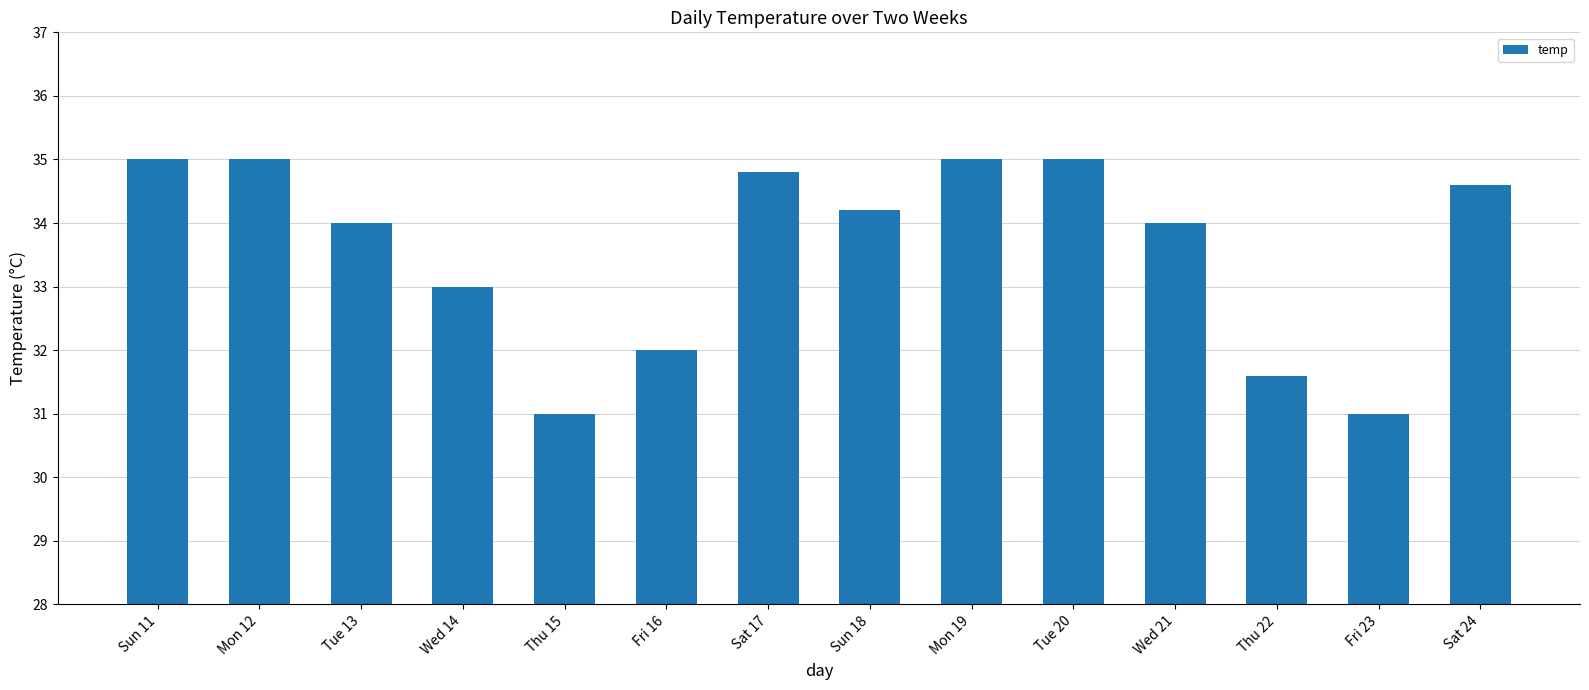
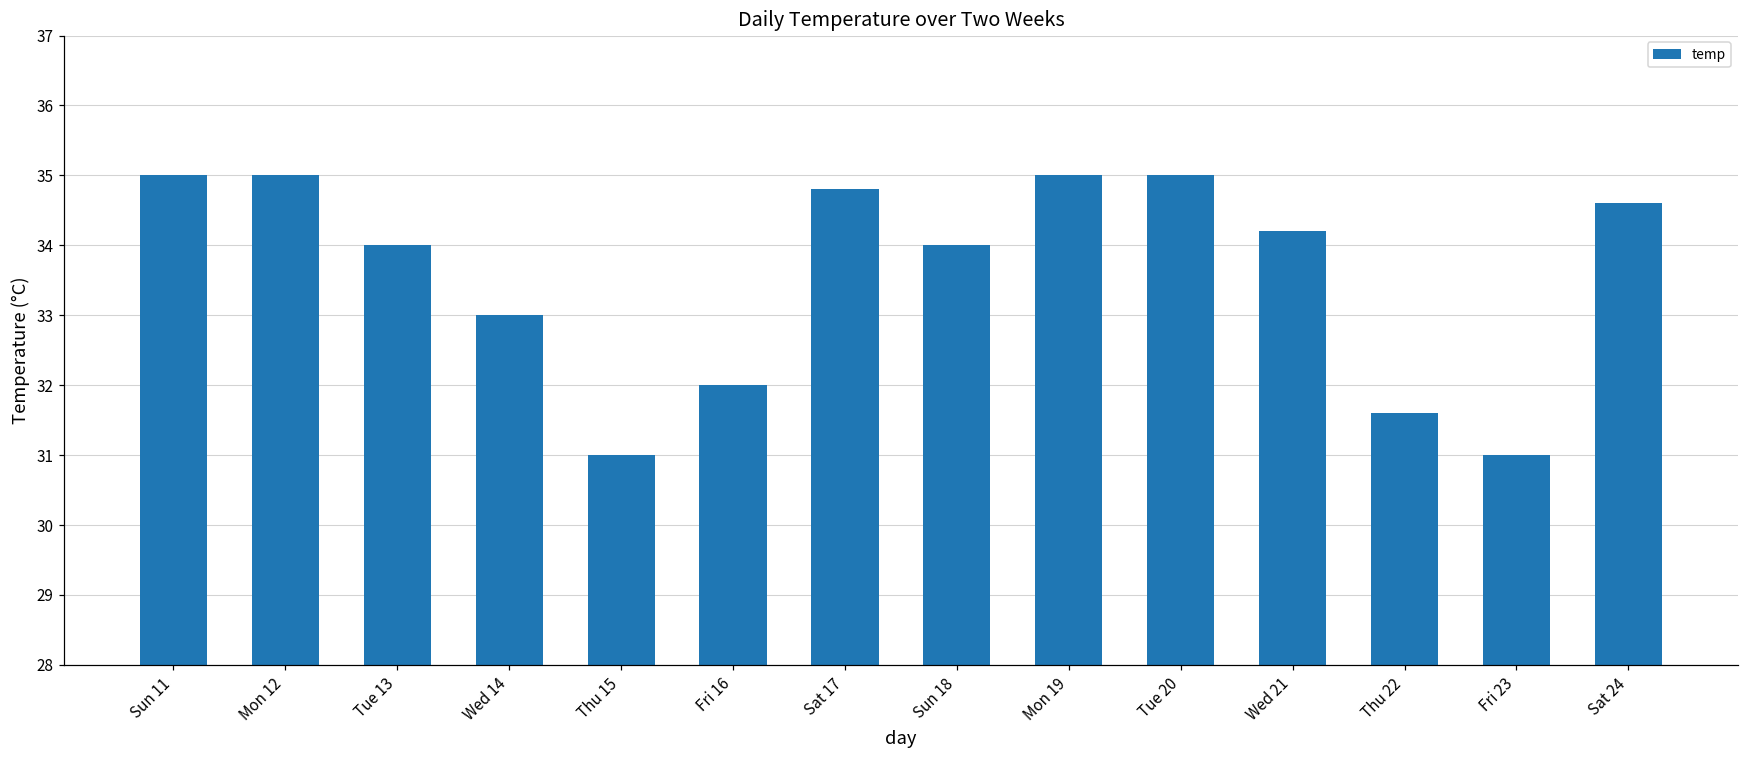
Sun 18: 34.2 -> 34.0
Wed 21: 34.0 -> 34.2
